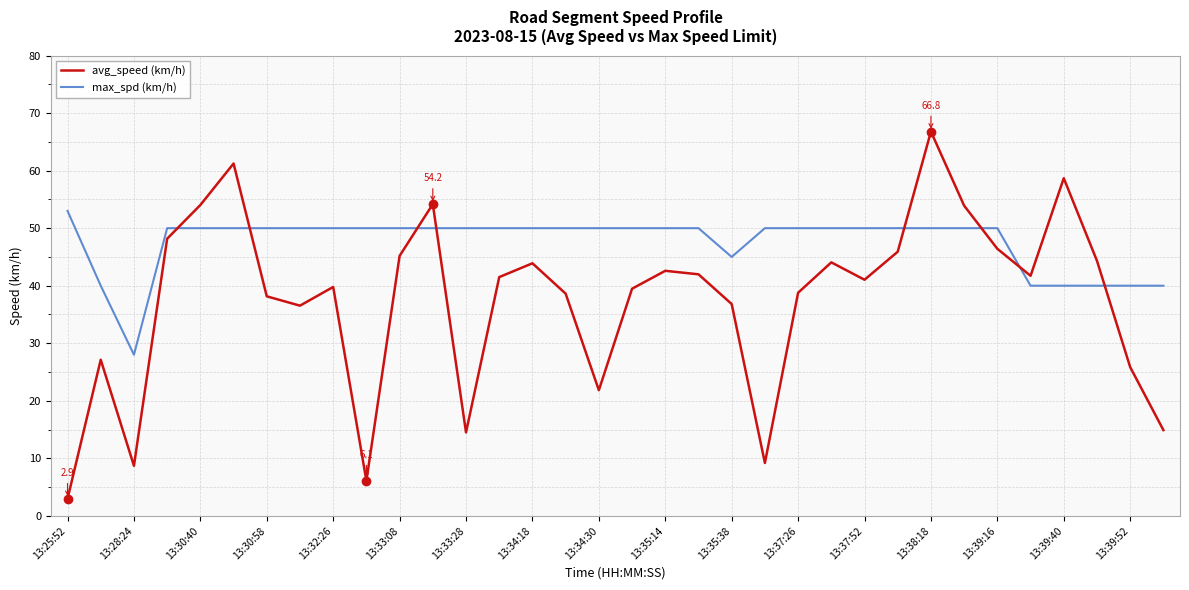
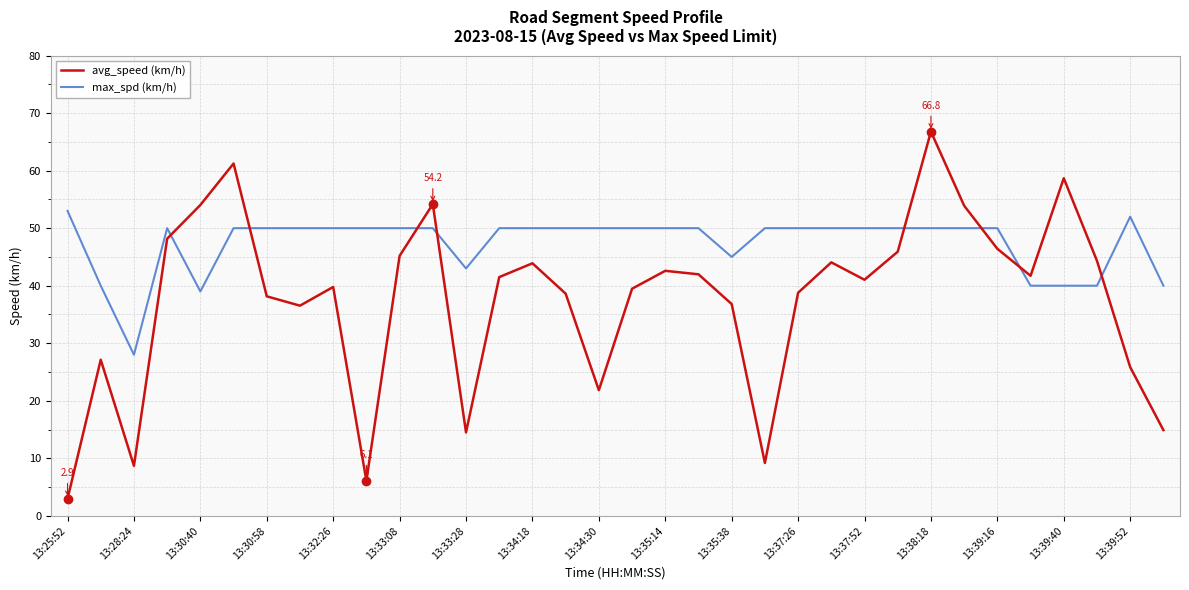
max_spd (km/h), 13:30:40: 50 -> 39
max_spd (km/h), 13:33:28: 50 -> 43
max_spd (km/h), 13:39:52: 40 -> 52
